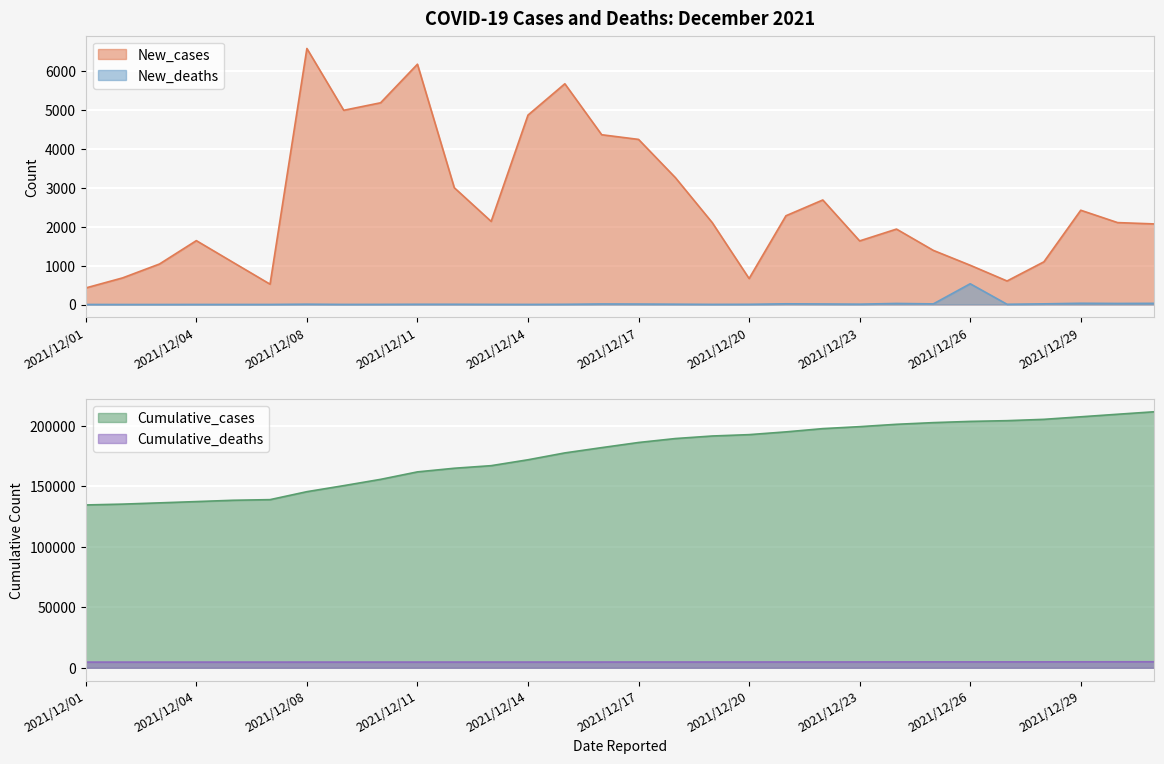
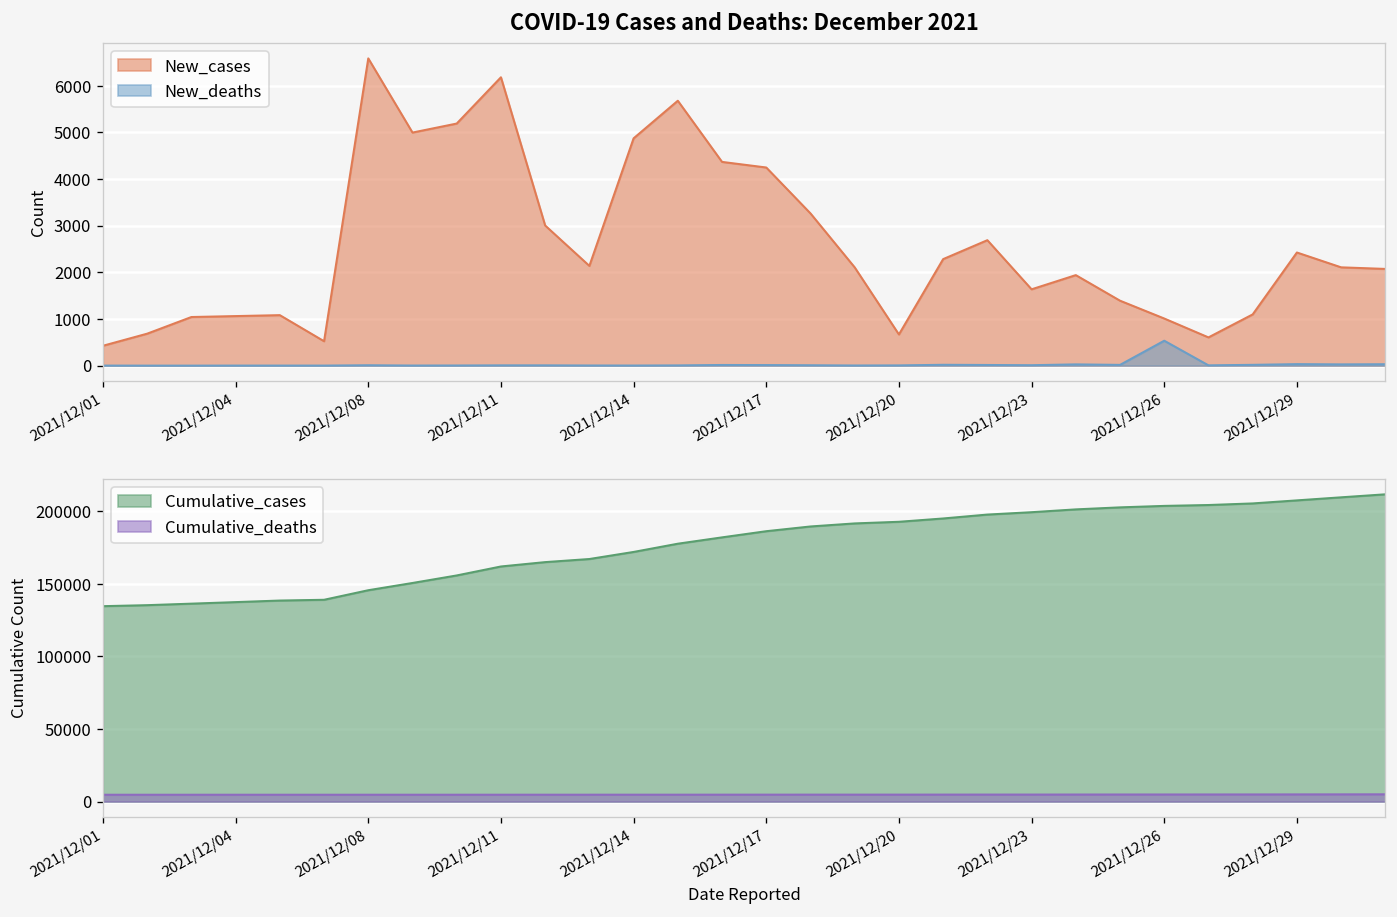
COVID-19 Cases and Deaths: December 2021, New_cases, 2021/12/04: 1600 -> 1100
